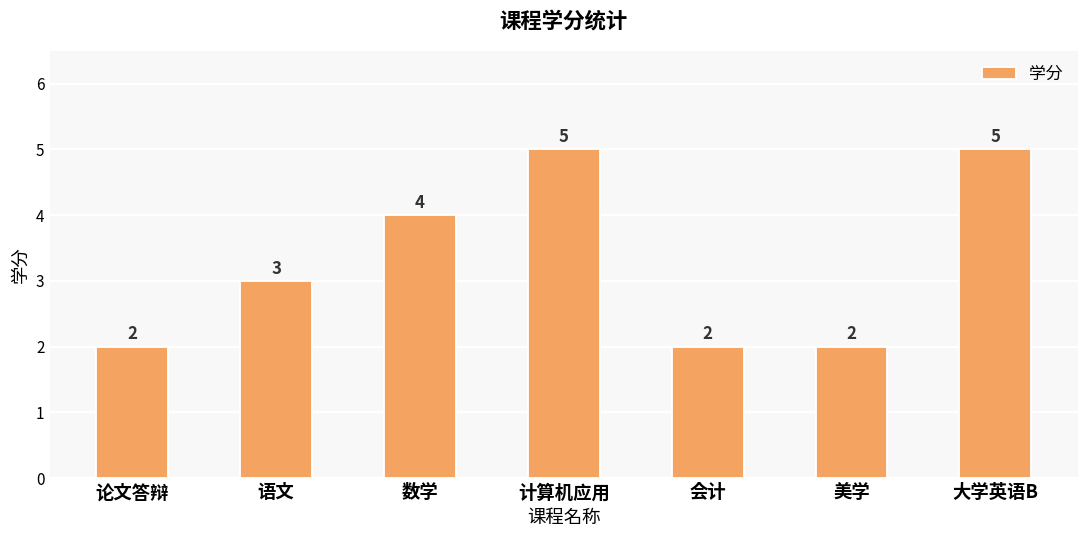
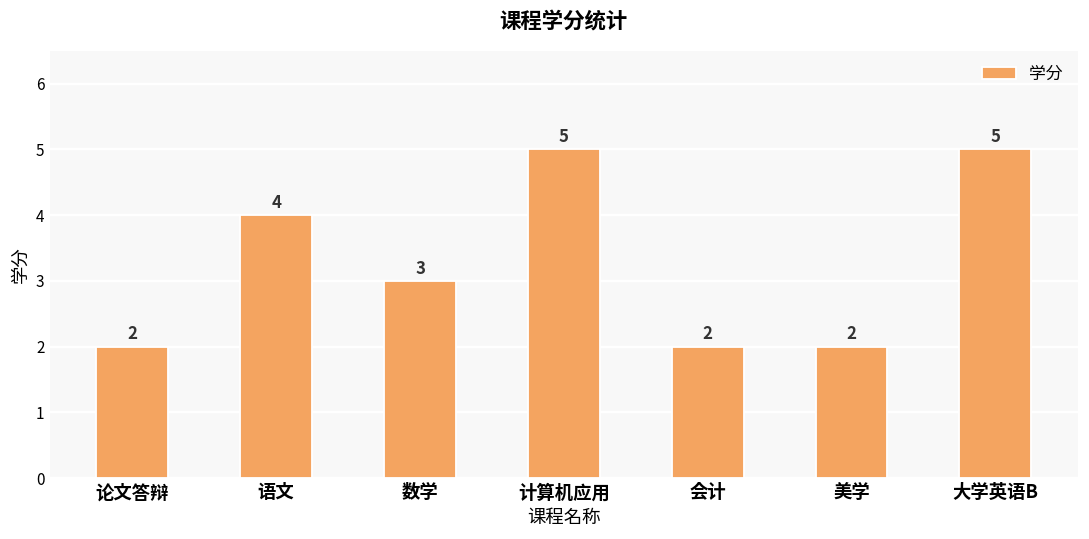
语文: 3 -> 4
数学: 4 -> 3
